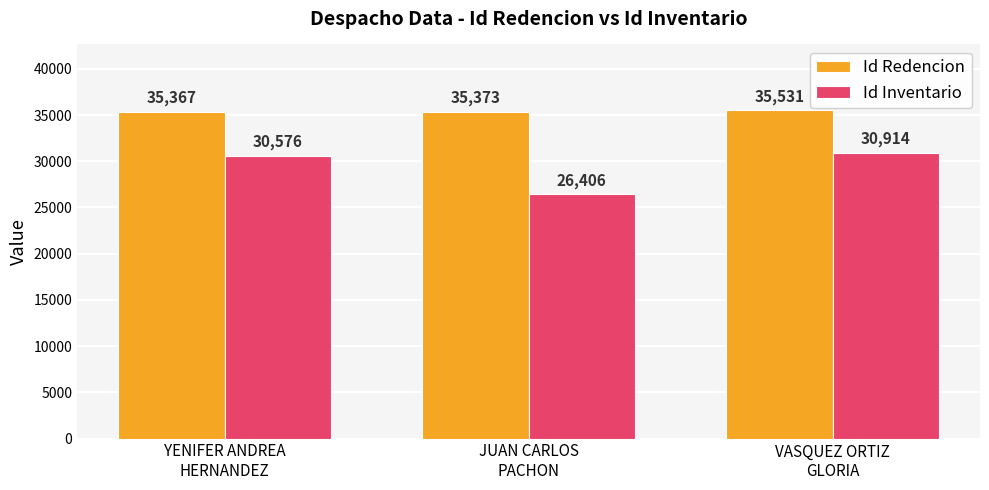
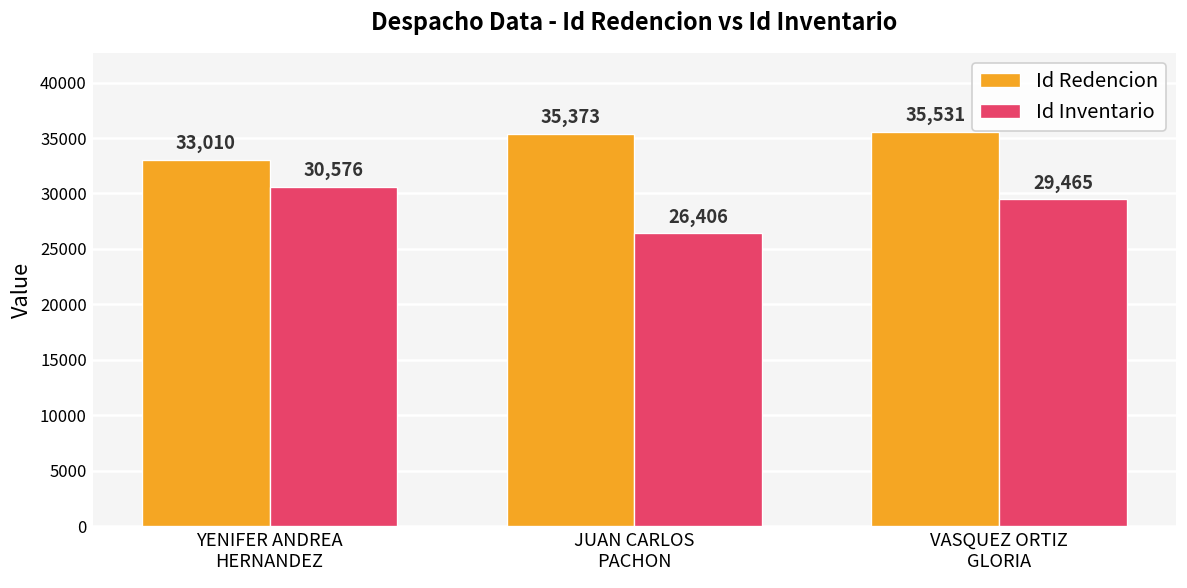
Id Redencion, YENIFER ANDREA HERNANDEZ: 35,367 -> 33,010
Id Inventario, VASQUEZ ORTIZ GLORIA: 30,914 -> 29,465
